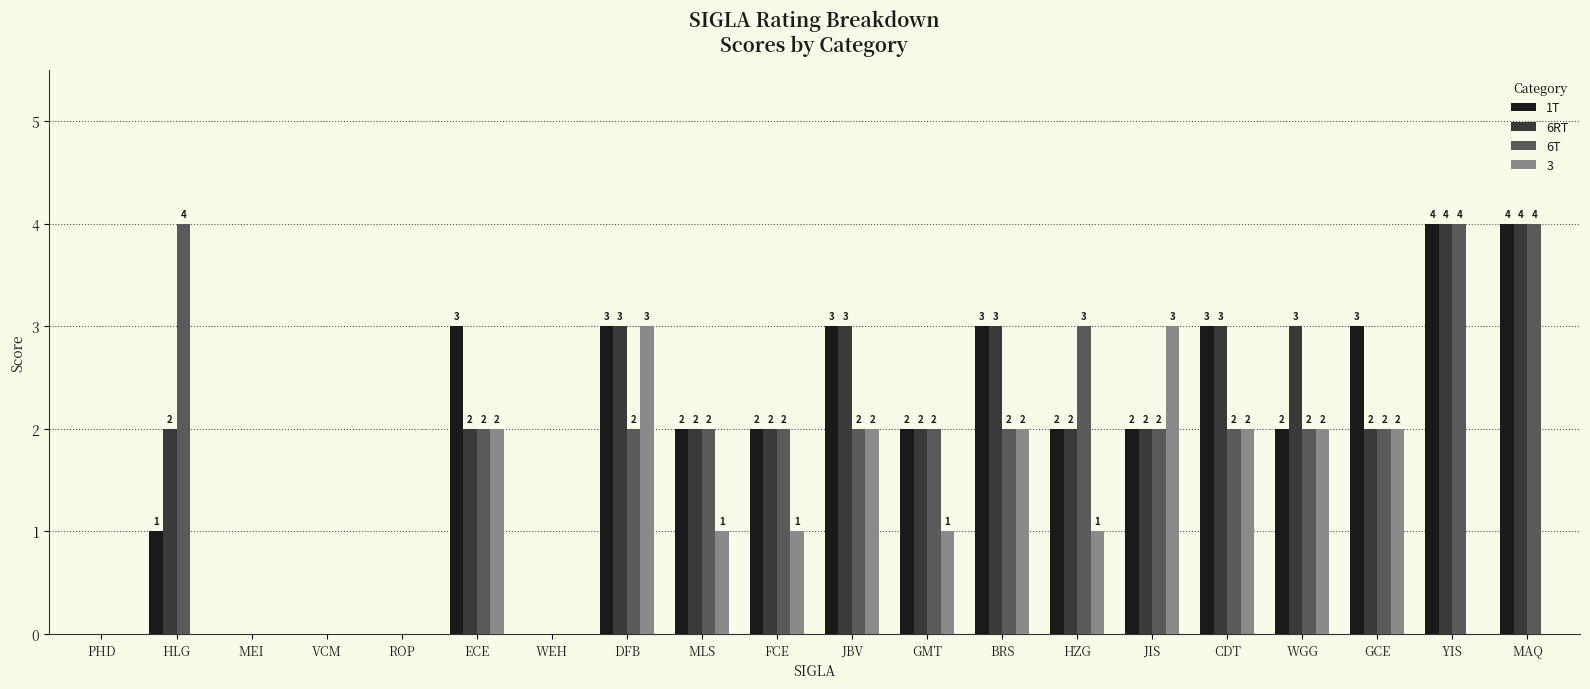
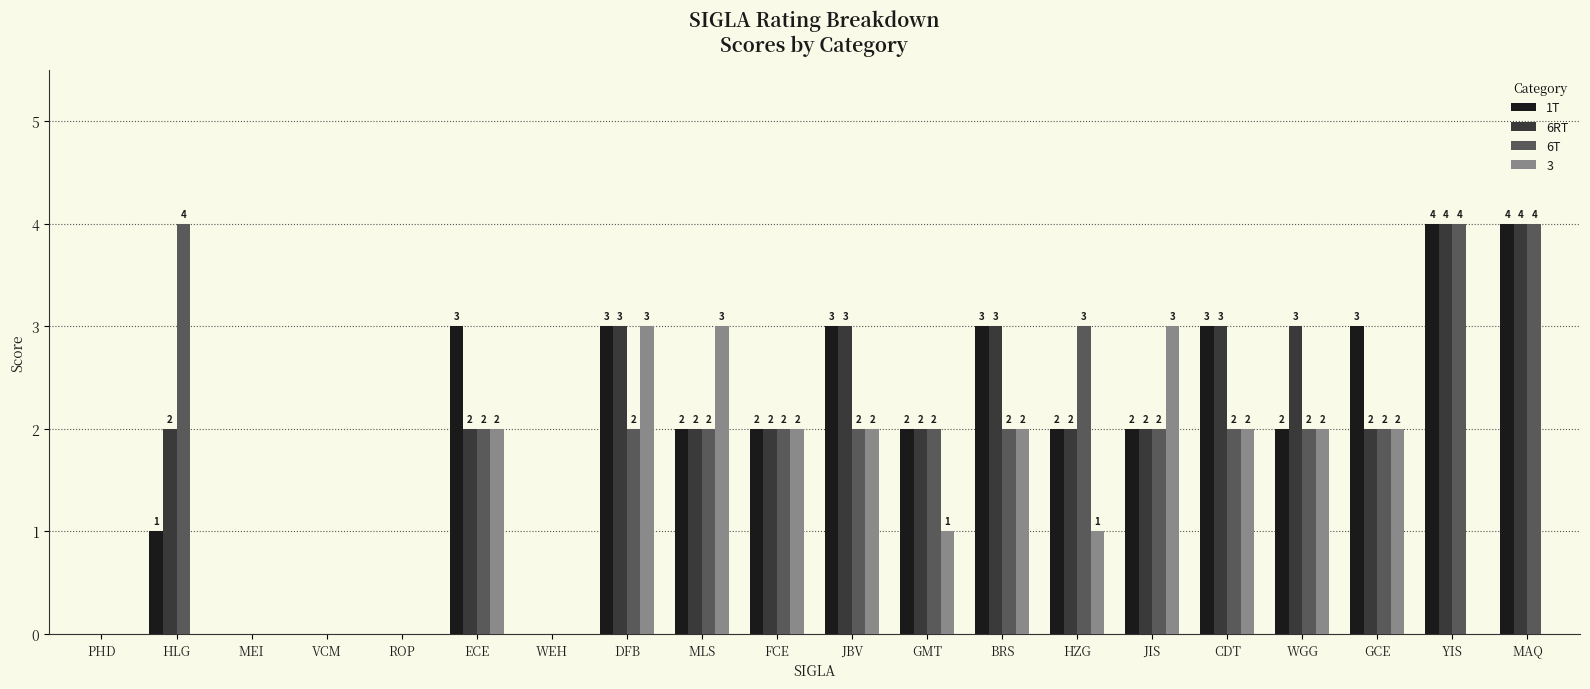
3, MLS: 1 -> 3
3, FCE: 1 -> 2
